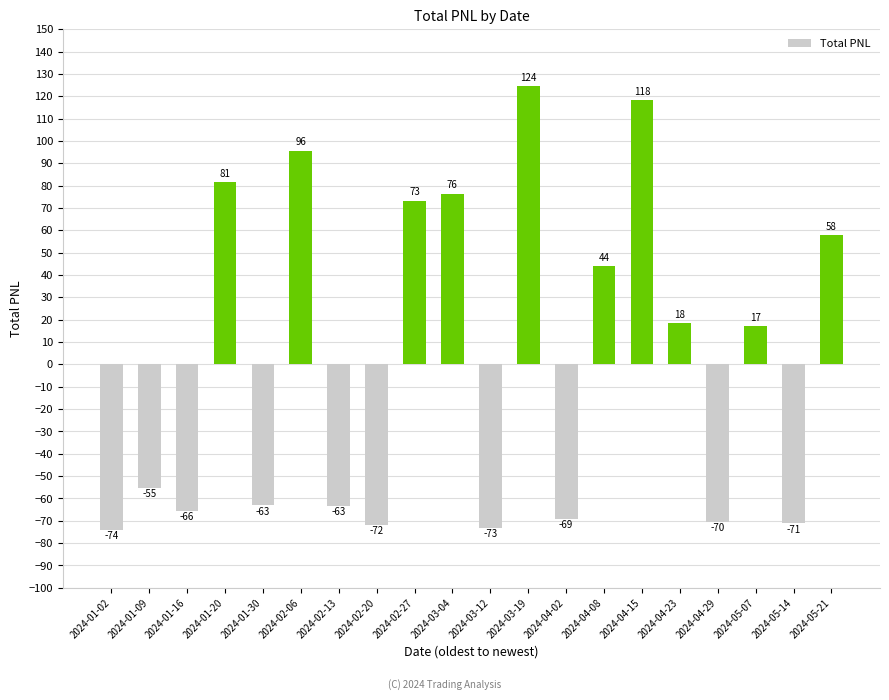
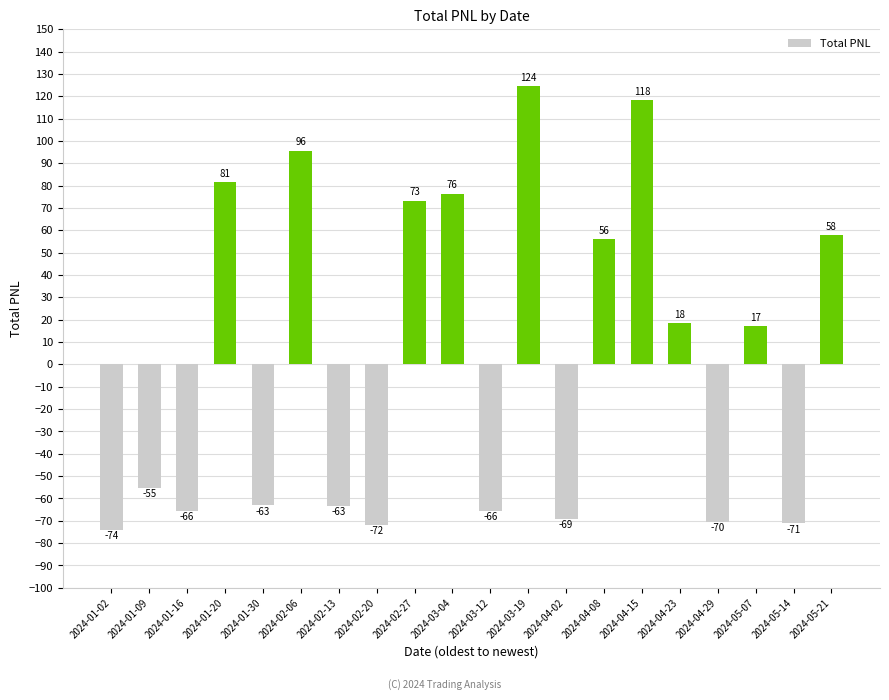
2024-03-12: -73 -> -66
2024-04-08: 44 -> 56
